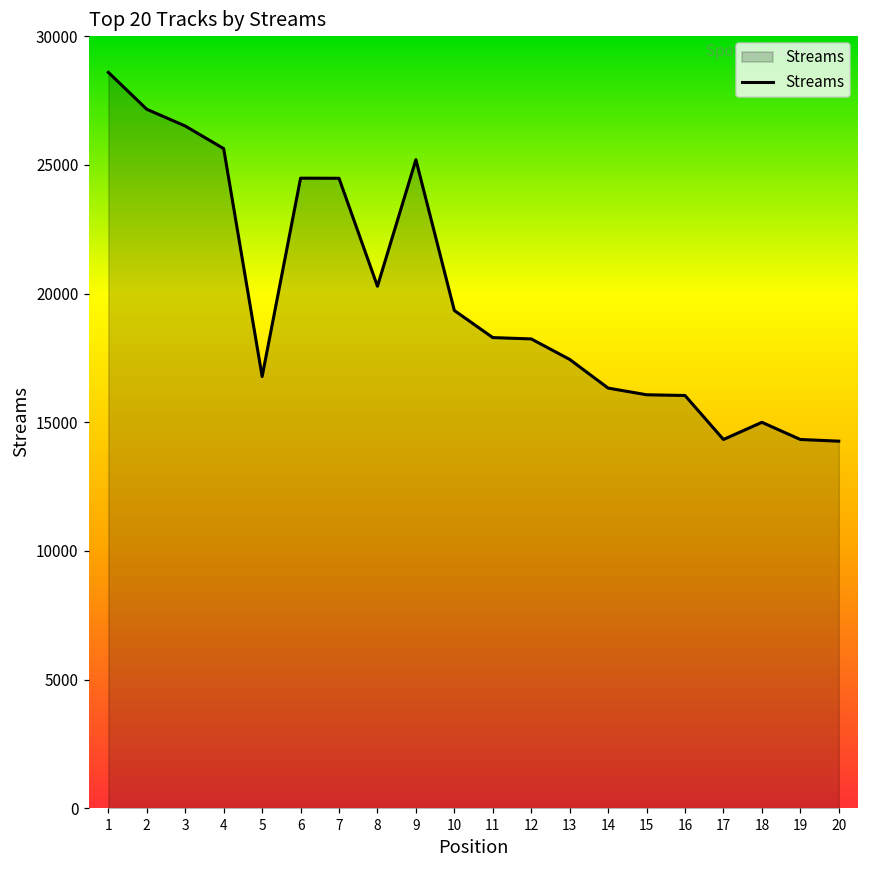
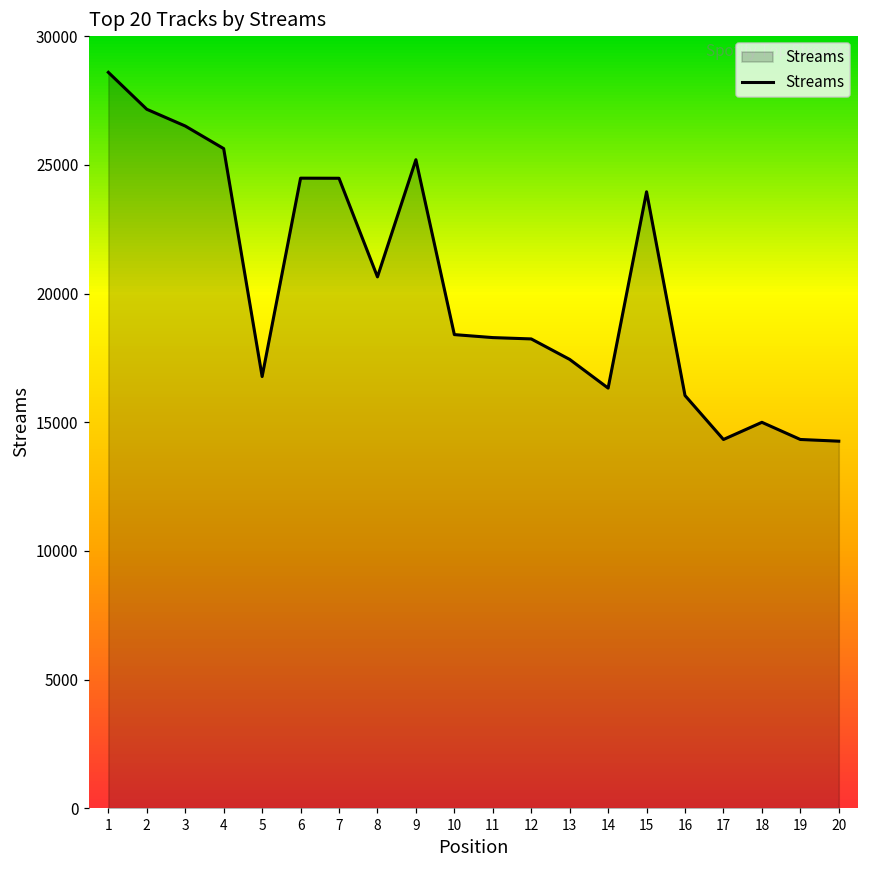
8: 20300 -> 20700
10: 19300 -> 18400
15: 16100 -> 24000
